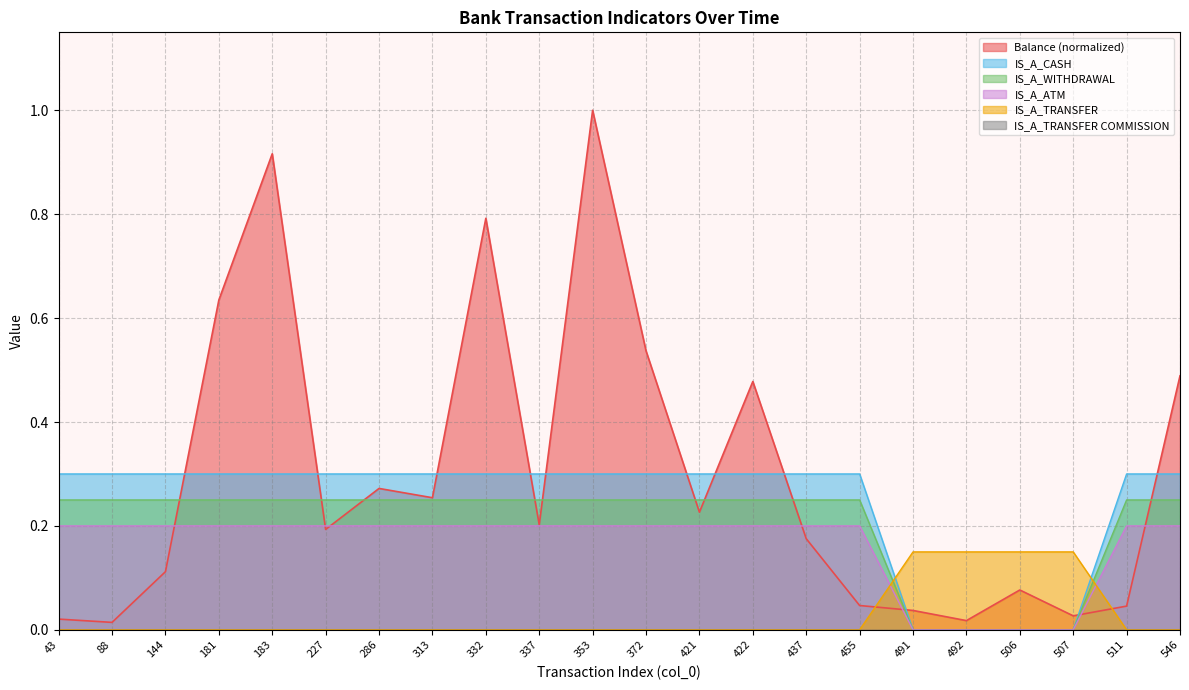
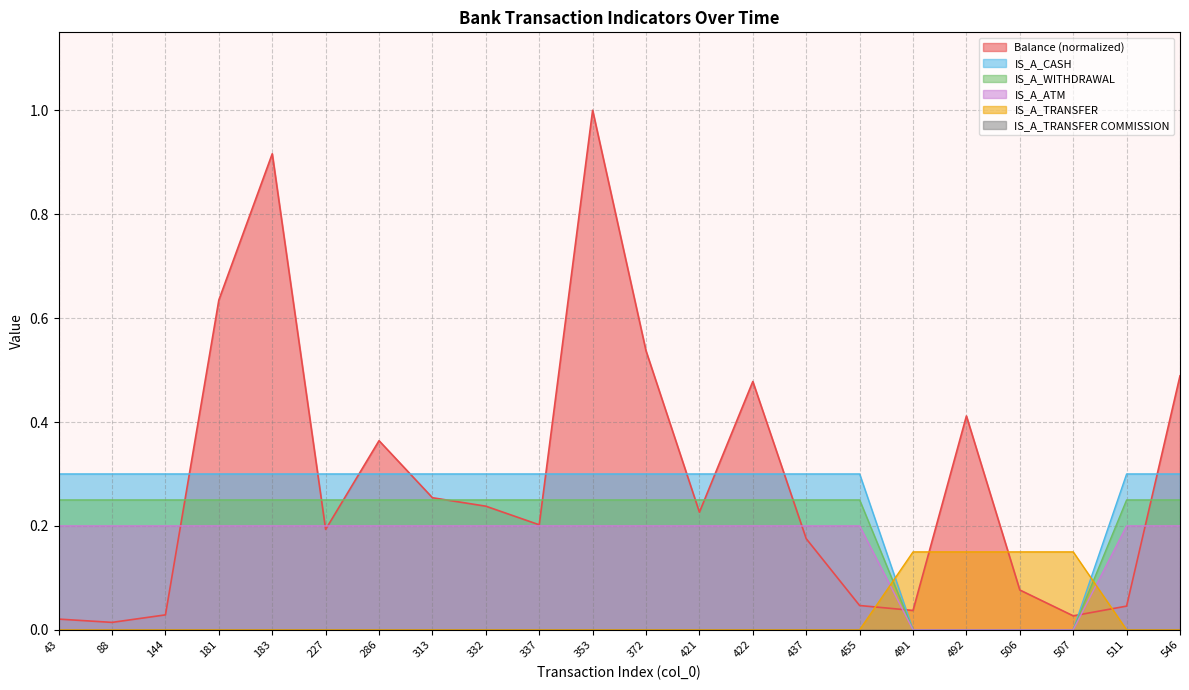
Balance (normalized), 144: 0.11 -> 0.03
Balance (normalized), 286: 0.27 -> 0.36
Balance (normalized), 332: 0.79 -> 0.24
Balance (normalized), 492: 0.02 -> 0.41
